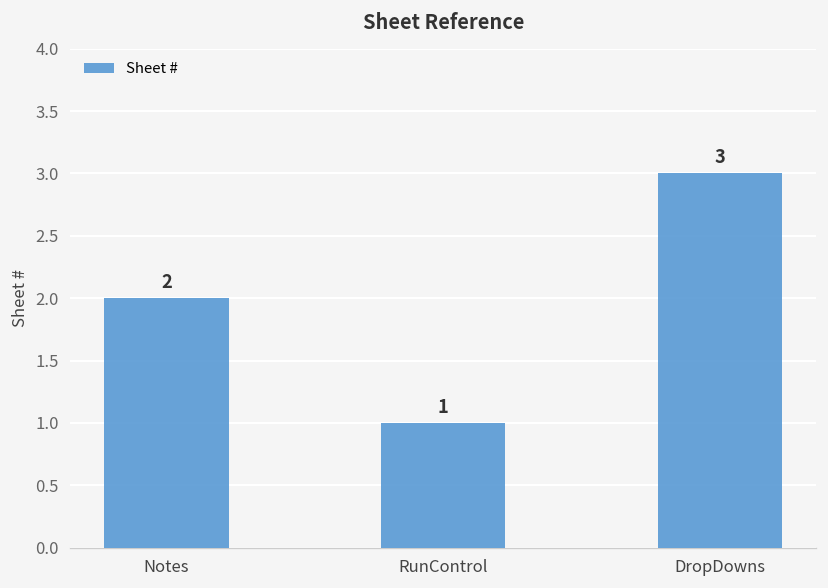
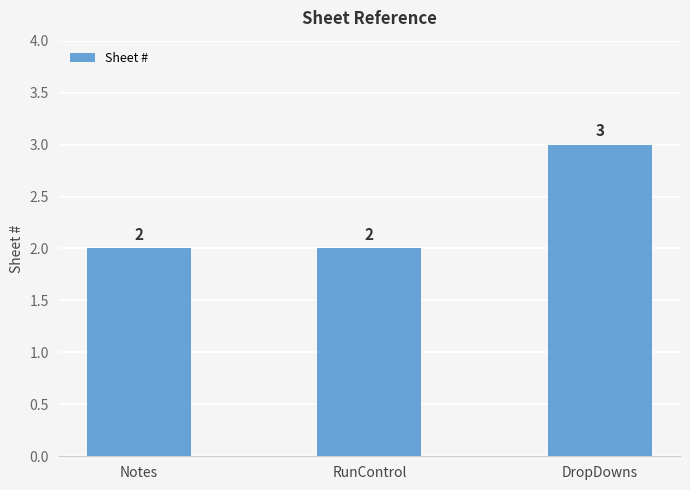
RunControl: 1 -> 2
